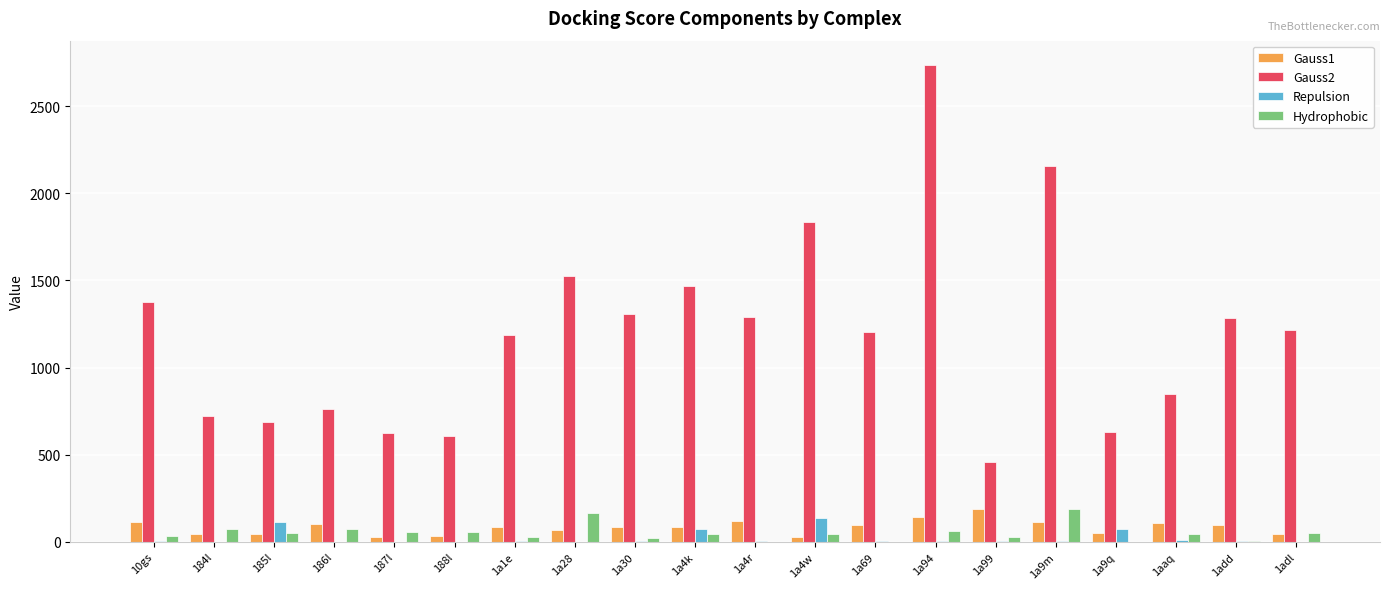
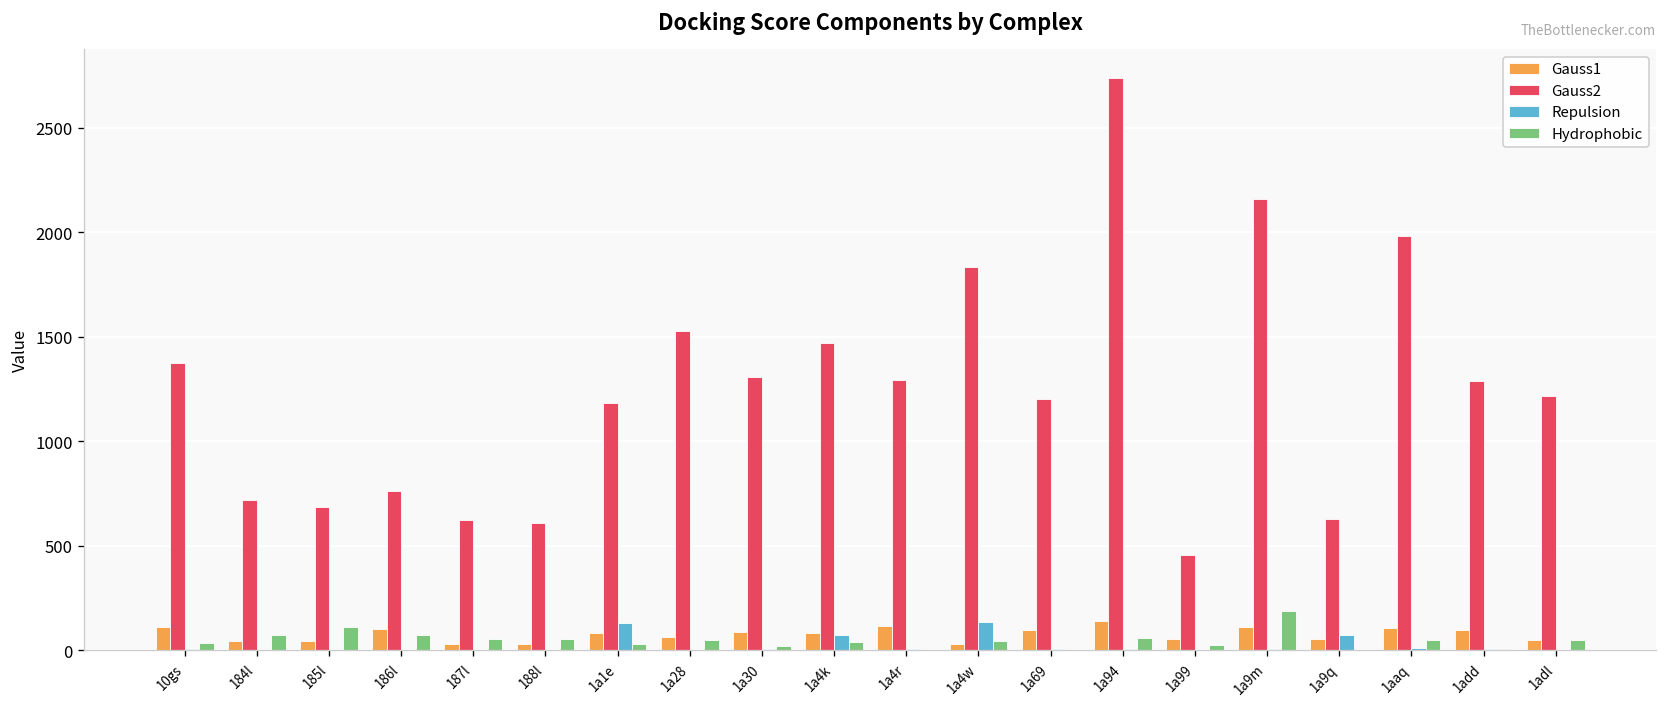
Repulsion, 185l: 110 -> 0
Hydrophobic, 185l: 50 -> 110
Repulsion, 1a1e: 10 -> 130
Hydrophobic, 1a28: 170 -> 50
Gauss1, 1a99: 190 -> 50
Gauss2, 1aaq: 850 -> 1980
